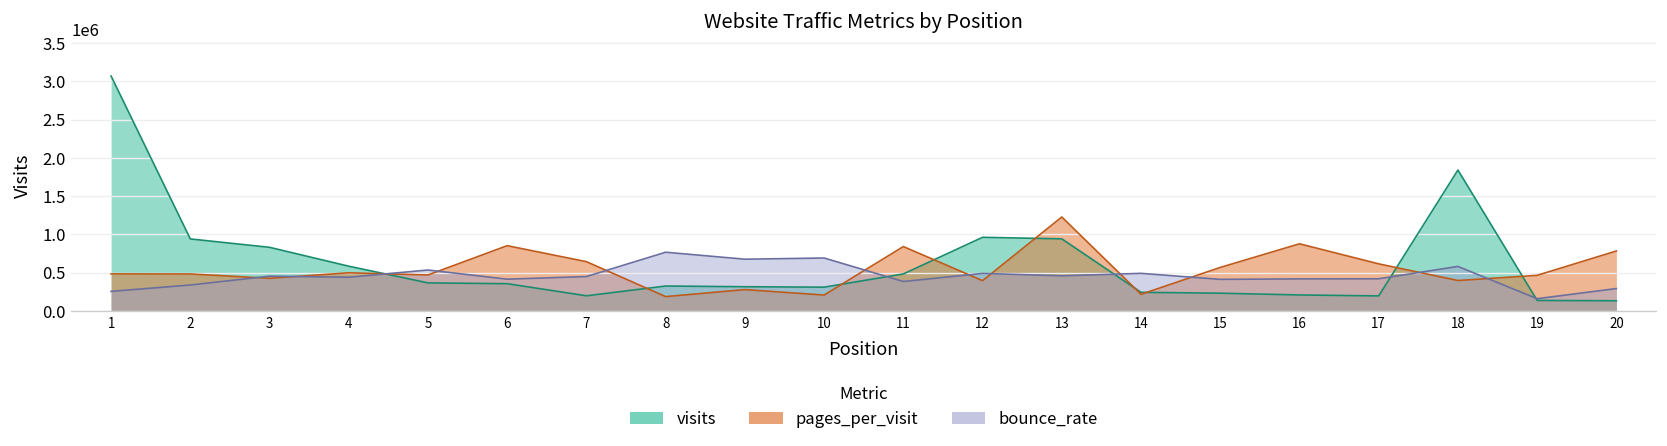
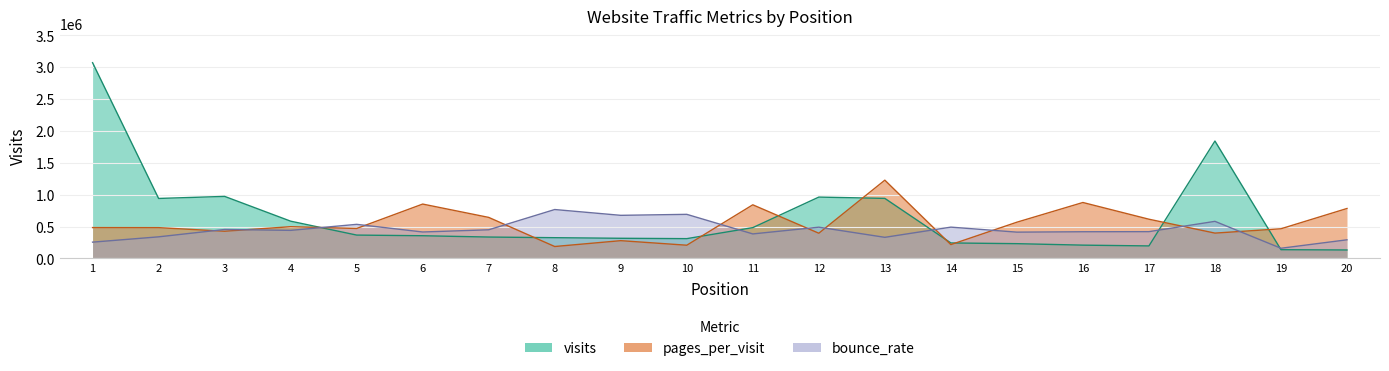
visits, 3: 800000 -> 1000000
visits, 7: 200000 -> 300000
bounce_rate, 13: 500000 -> 300000
